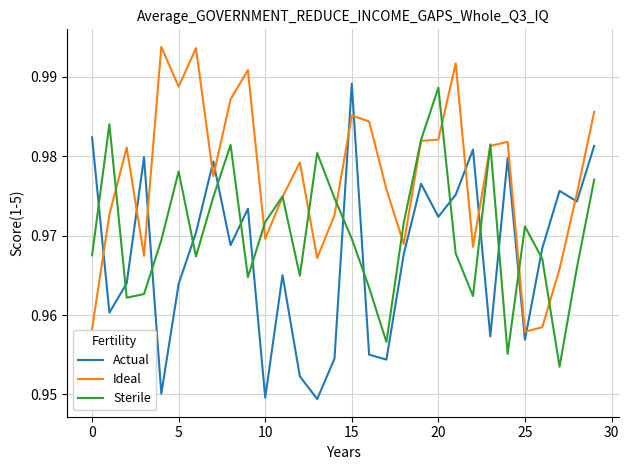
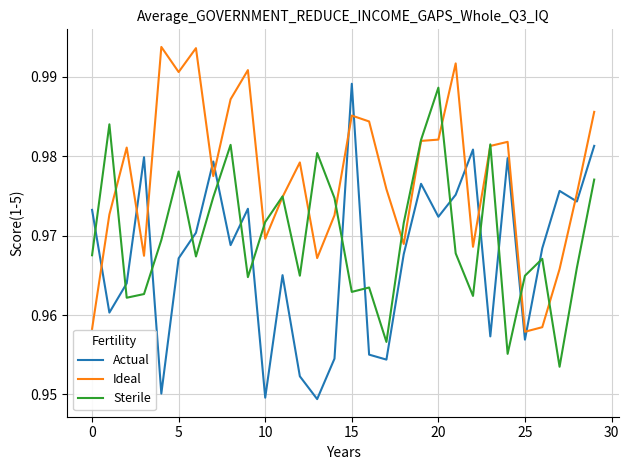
Actual, 0: 0.982 -> 0.973
Actual, 5: 0.964 -> 0.967
Ideal, 5: 0.989 -> 0.991
Sterile, 15: 0.970 -> 0.963
Sterile, 25: 0.971 -> 0.965
